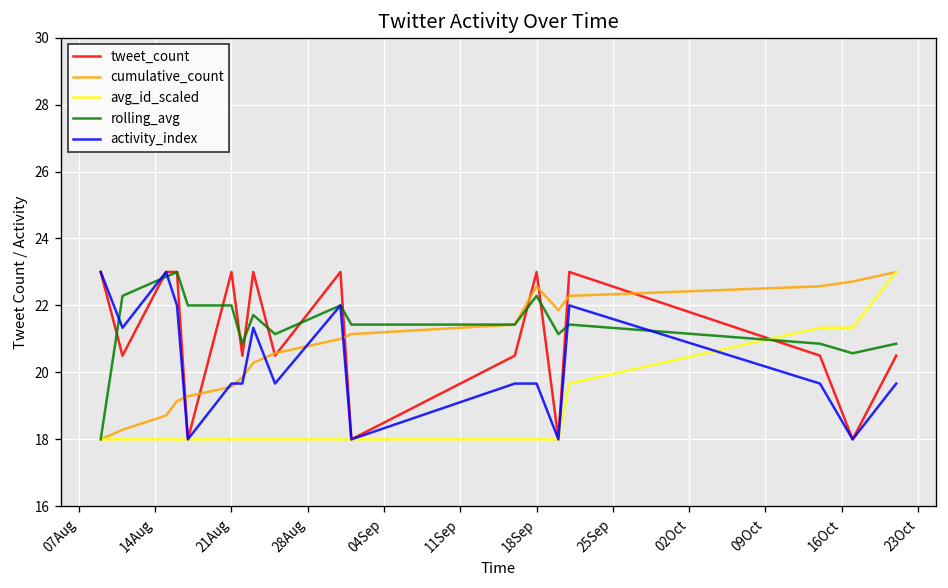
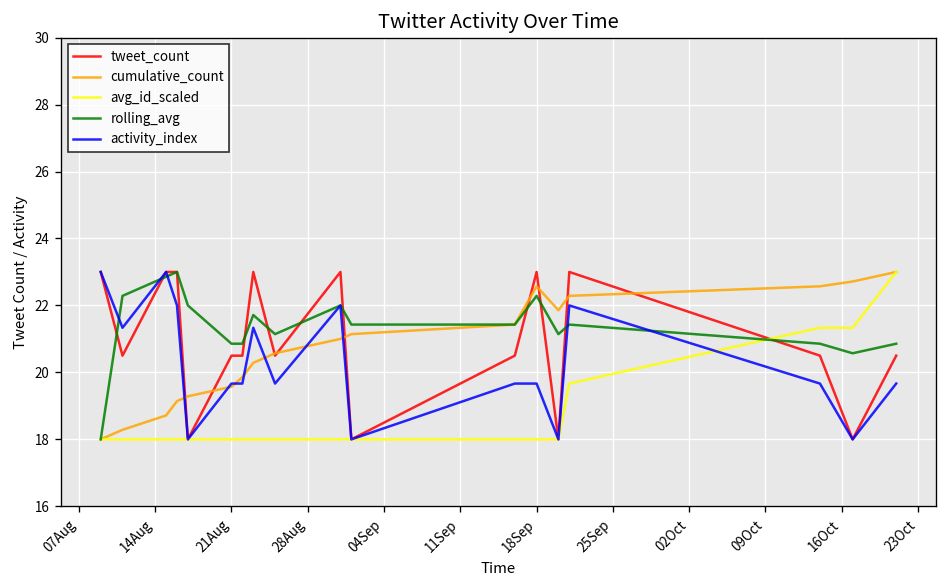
tweet_count, 21Aug: 23.0 -> 20.5
rolling_avg, 21Aug: 22.0 -> 20.9
